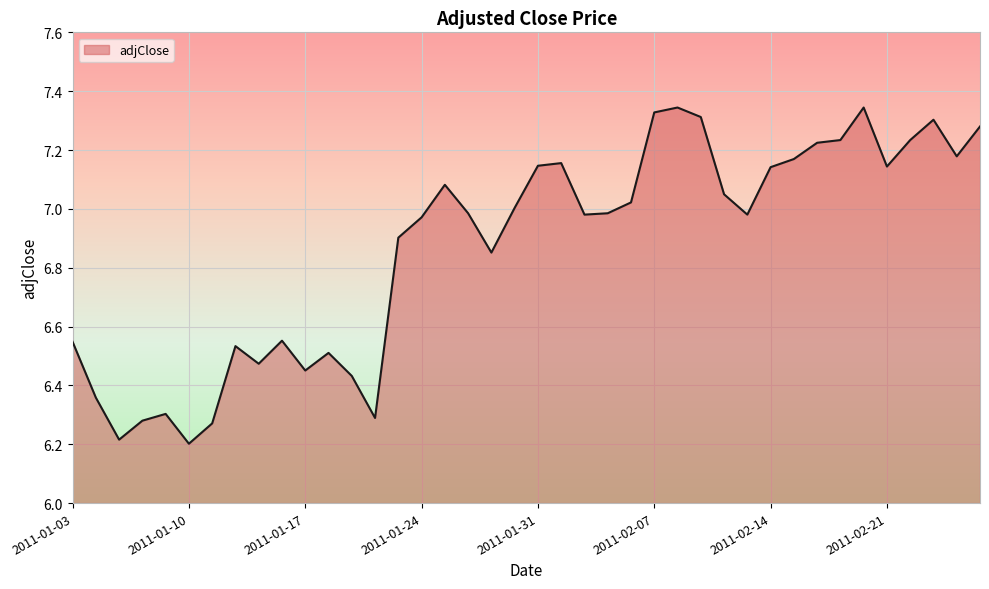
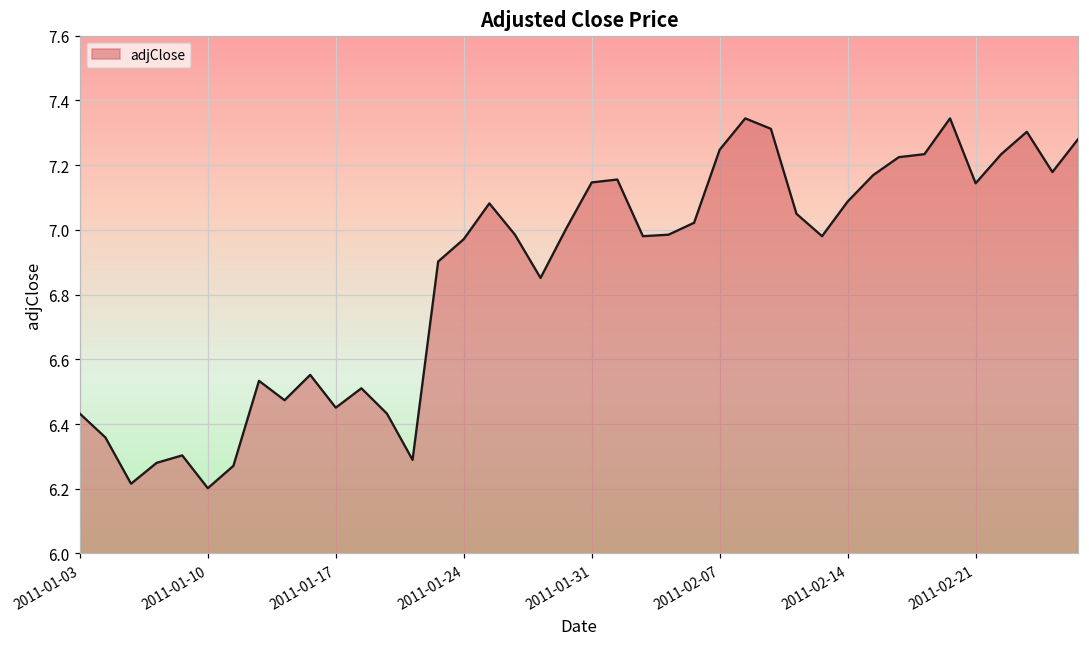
2011-01-03: 6.55 -> 6.43
2011-02-07: 7.33 -> 7.25
2011-02-14: 7.14 -> 7.09
